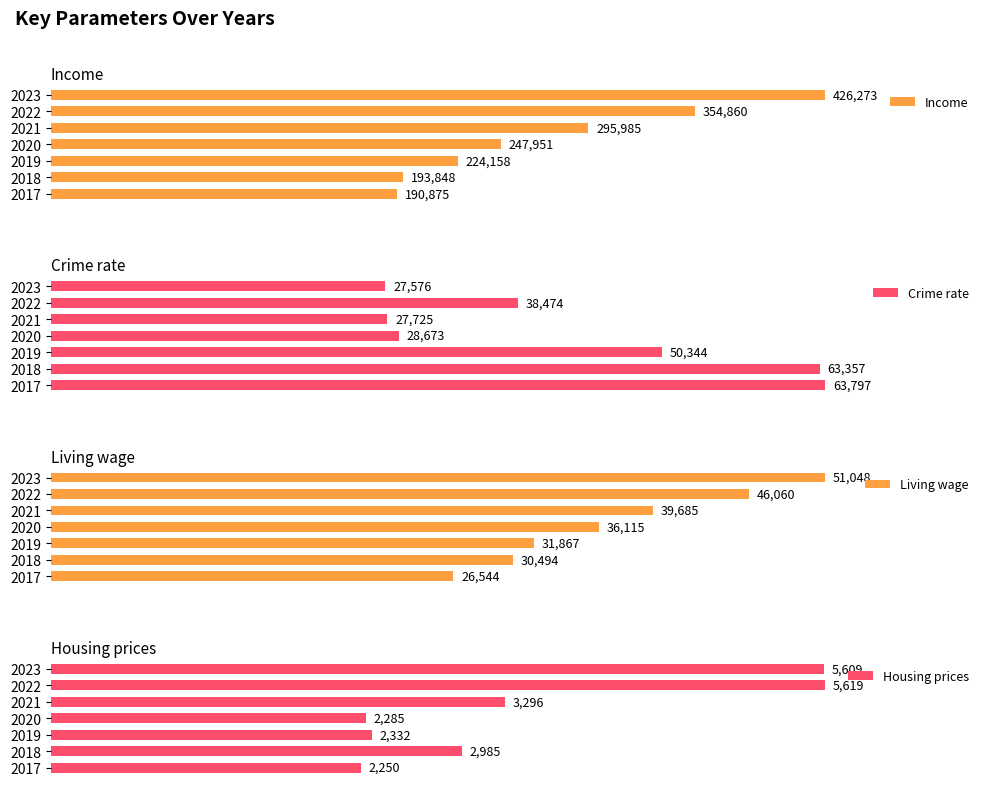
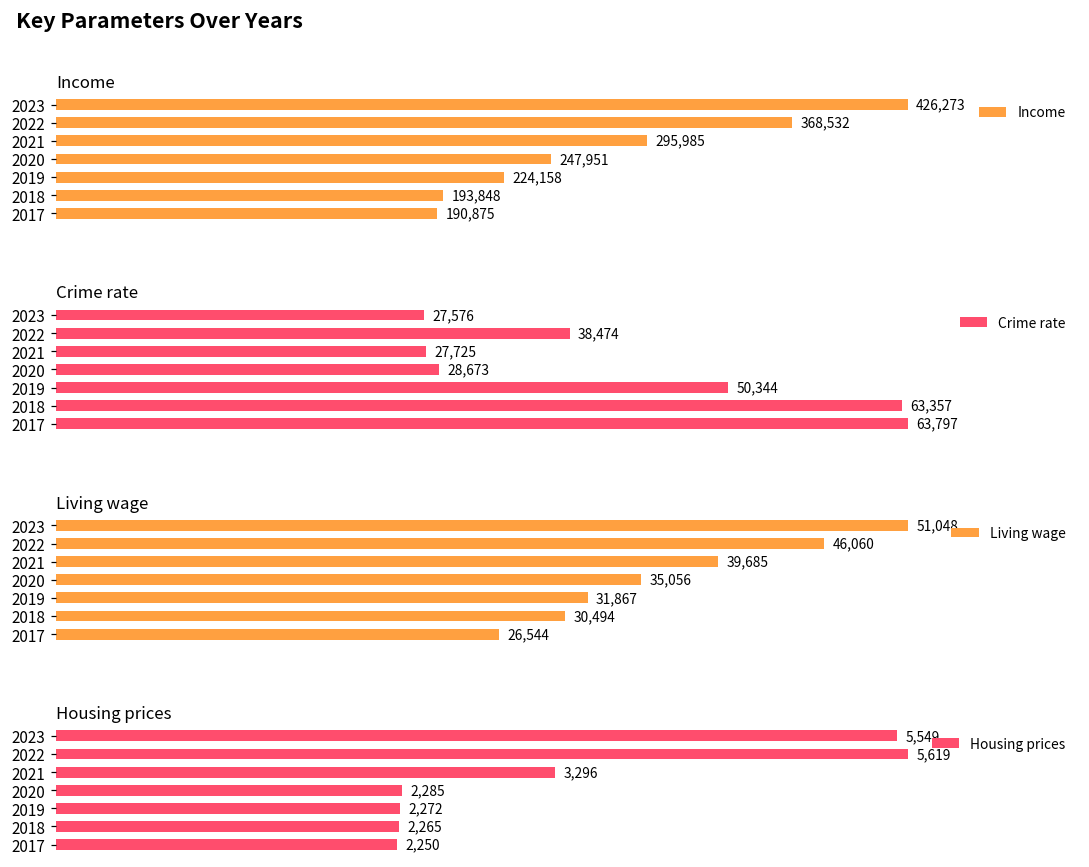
Income, 2022: 354,860 -> 368,532
Living wage, 2020: 36,115 -> 35,056
Housing prices, 2023: 5,609 -> 5,549
Housing prices, 2019: 2,332 -> 2,272
Housing prices, 2018: 2,985 -> 2,265
